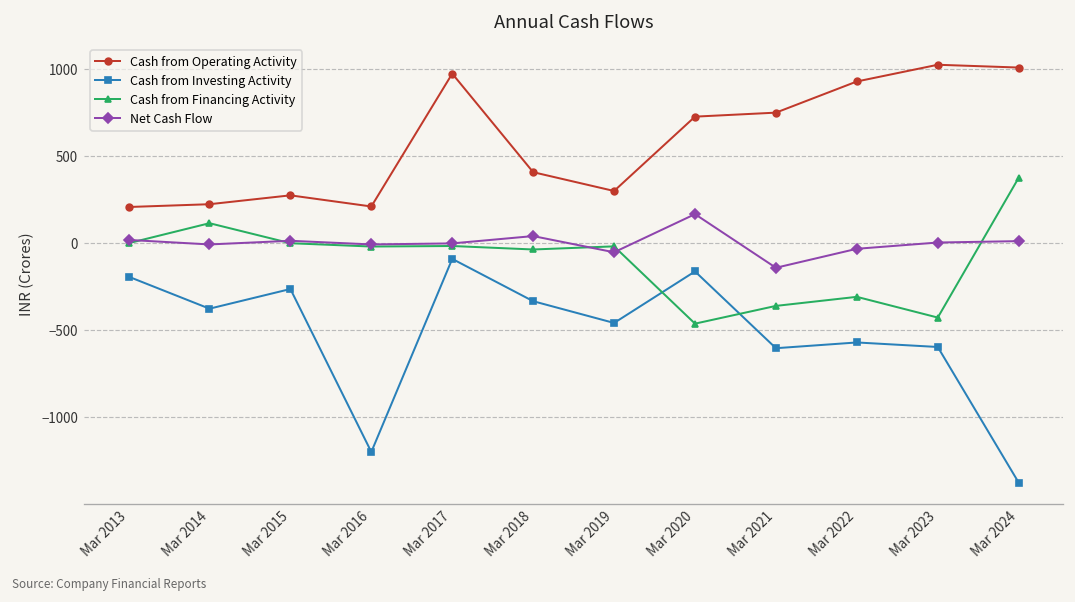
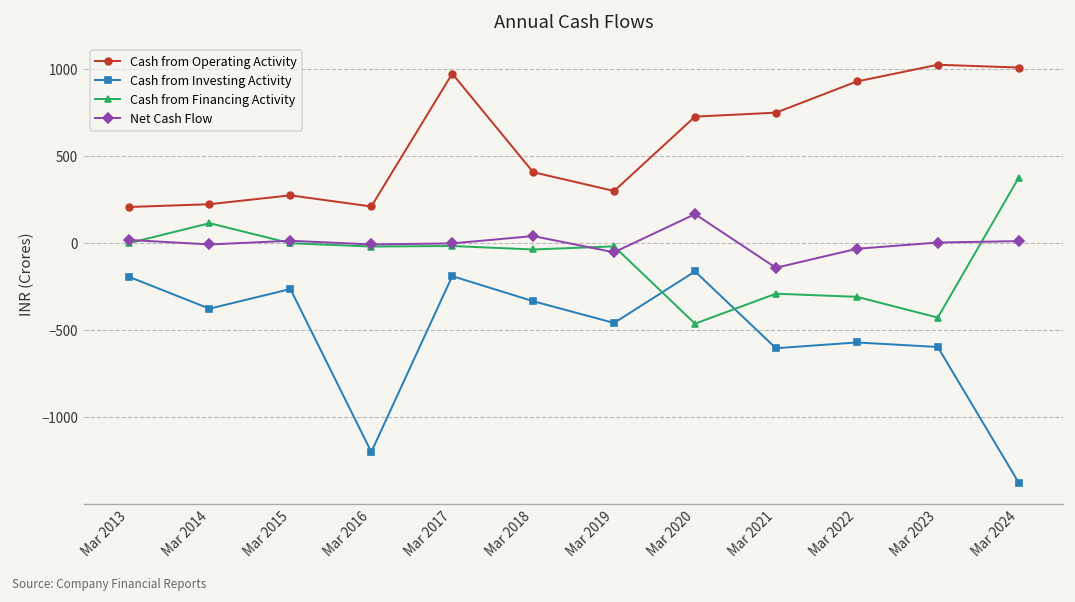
Cash from Investing Activity, Mar 2017: -90 -> -190
Cash from Financing Activity, Mar 2021: -360 -> -290
